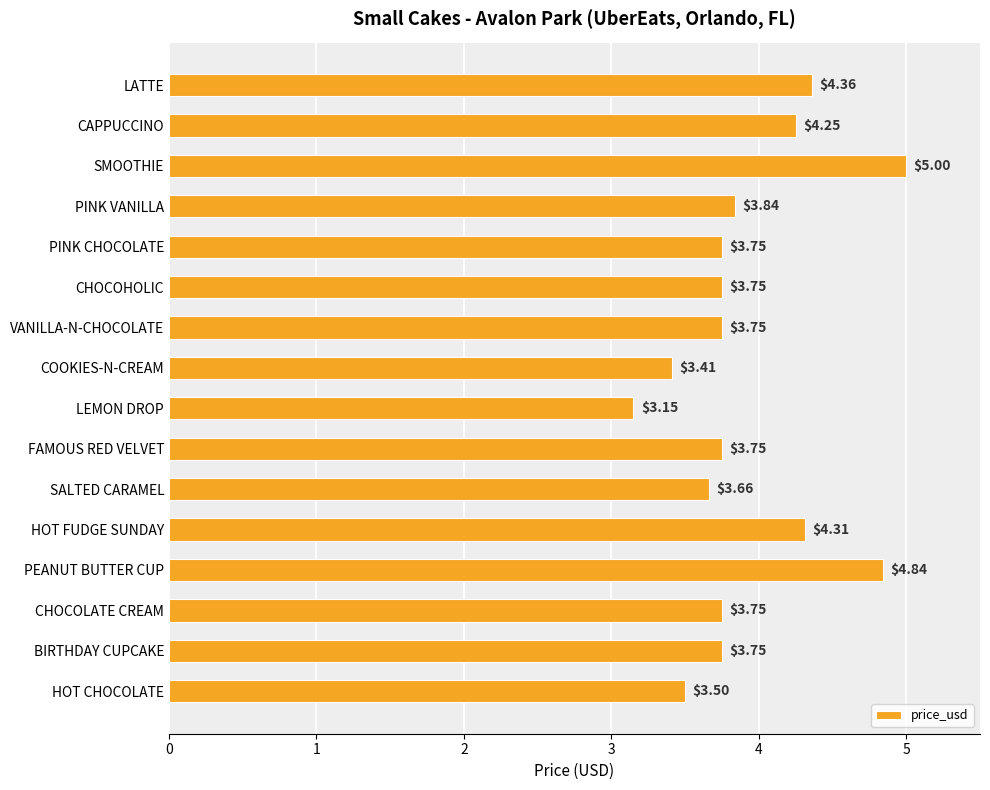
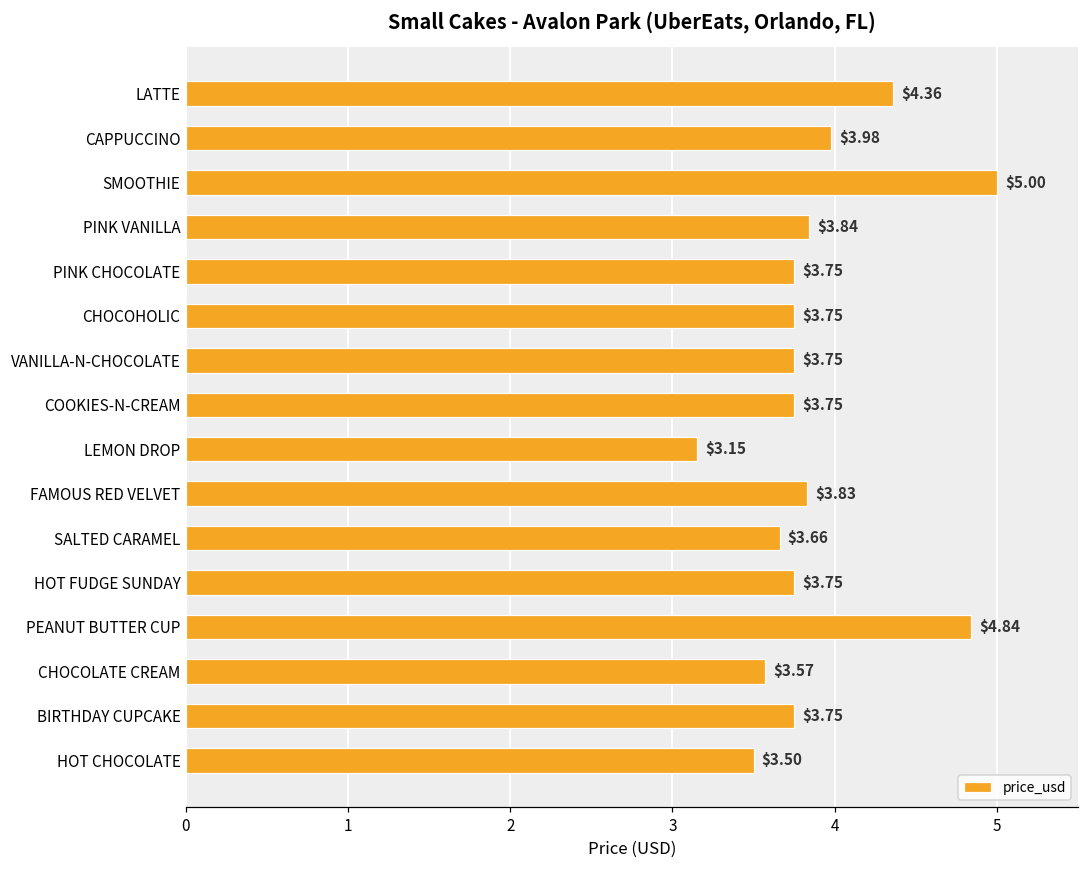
CAPPUCCINO: $4.25 -> $3.98
COOKIES-N-CREAM: $3.41 -> $3.75
FAMOUS RED VELVET: $3.75 -> $3.83
HOT FUDGE SUNDAY: $4.31 -> $3.75
CHOCOLATE CREAM: $3.75 -> $3.57
